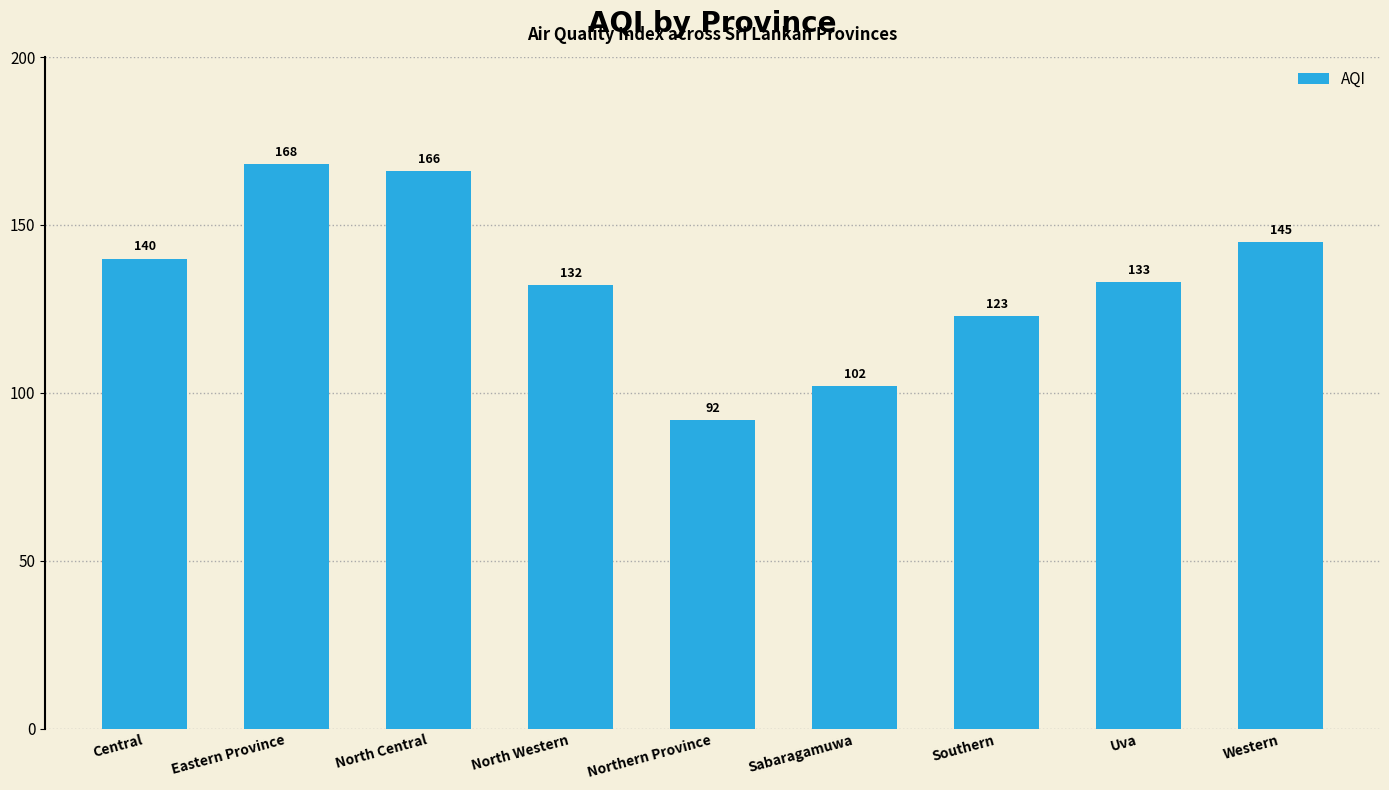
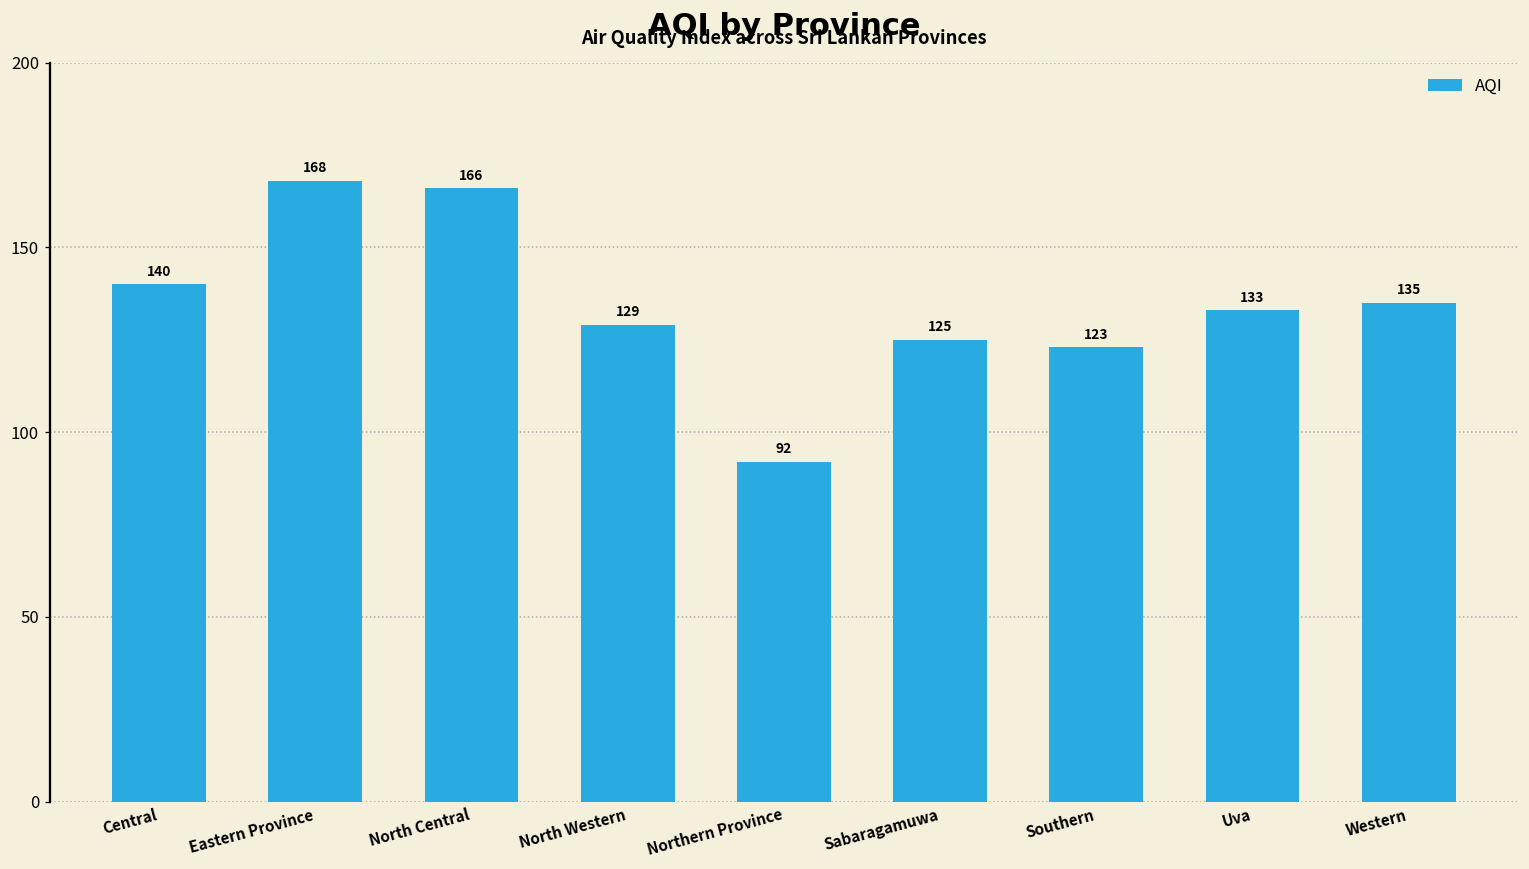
North Western: 132 -> 129
Sabaragamuwa: 102 -> 125
Western: 145 -> 135
